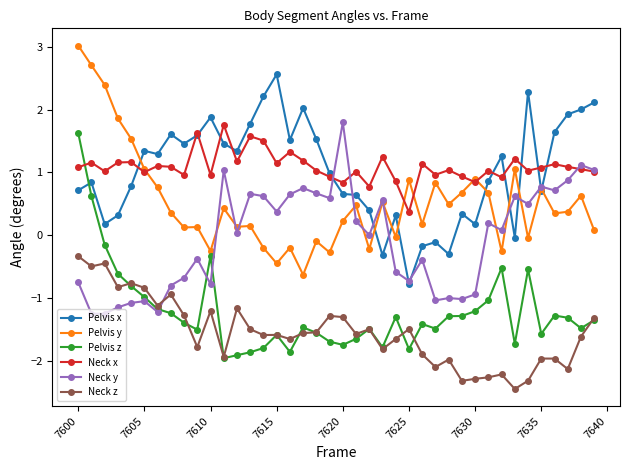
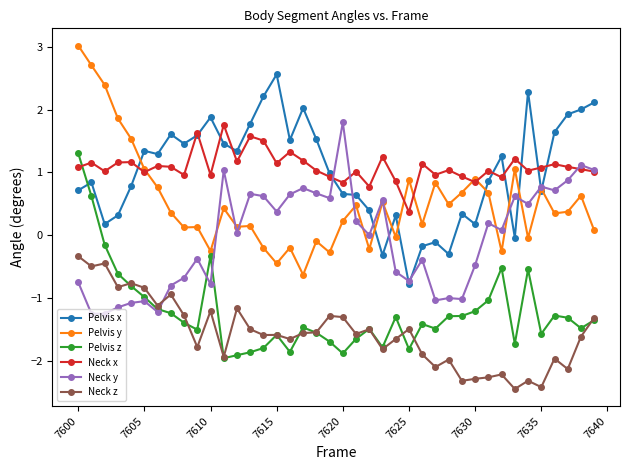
Pelvis z, 7600: 1.6 -> 1.3
Pelvis z, 7620: -1.7 -> -1.9
Neck y, 7630: -0.9 -> -0.5
Neck z, 7635: -2.0 -> -2.4
